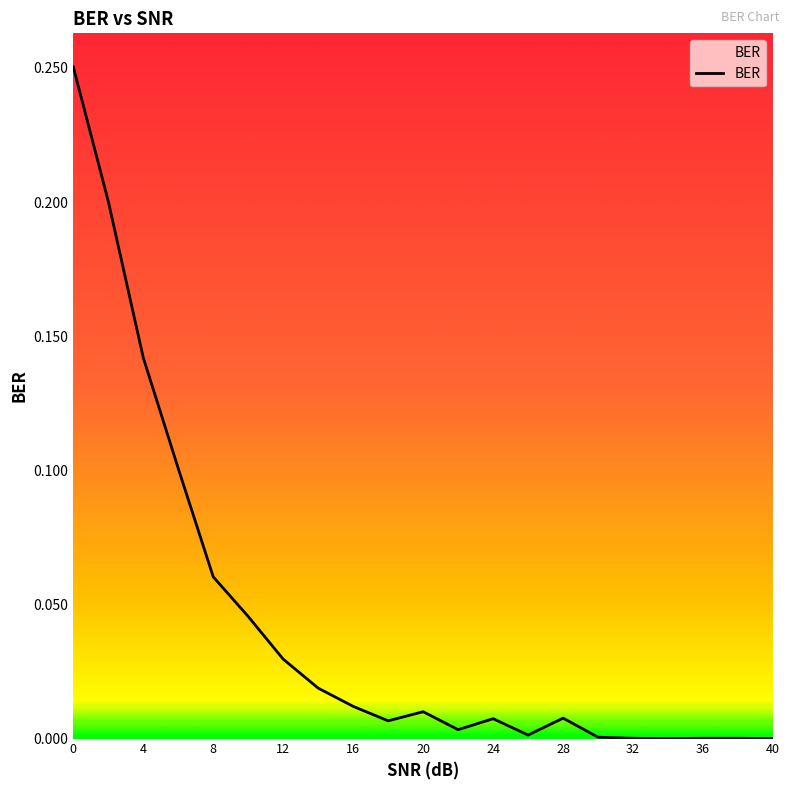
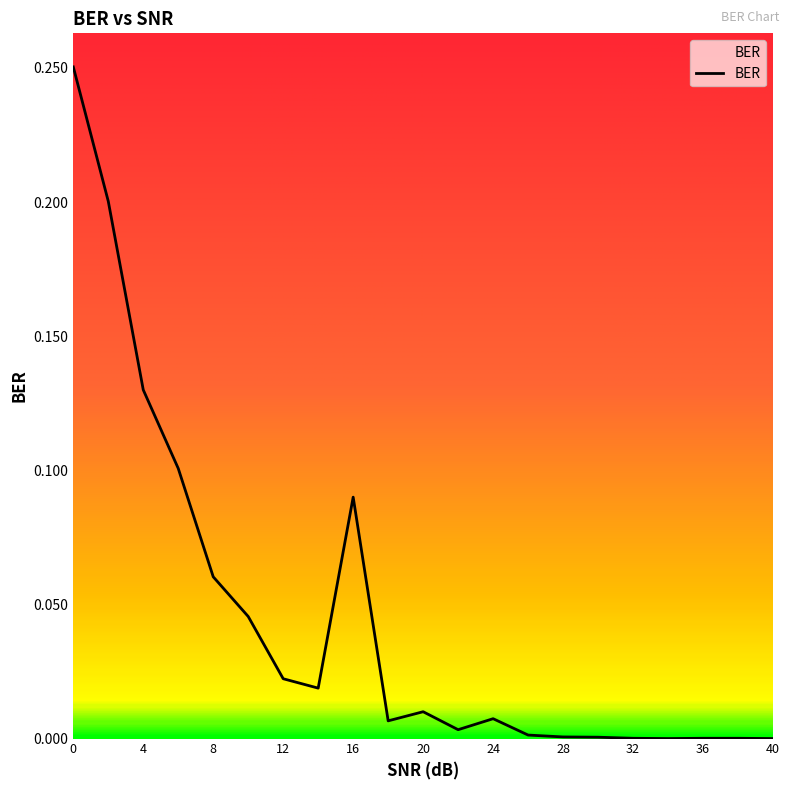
4: 0.142 -> 0.130
12: 0.030 -> 0.022
16: 0.012 -> 0.090
28: 0.008 -> 0.001
